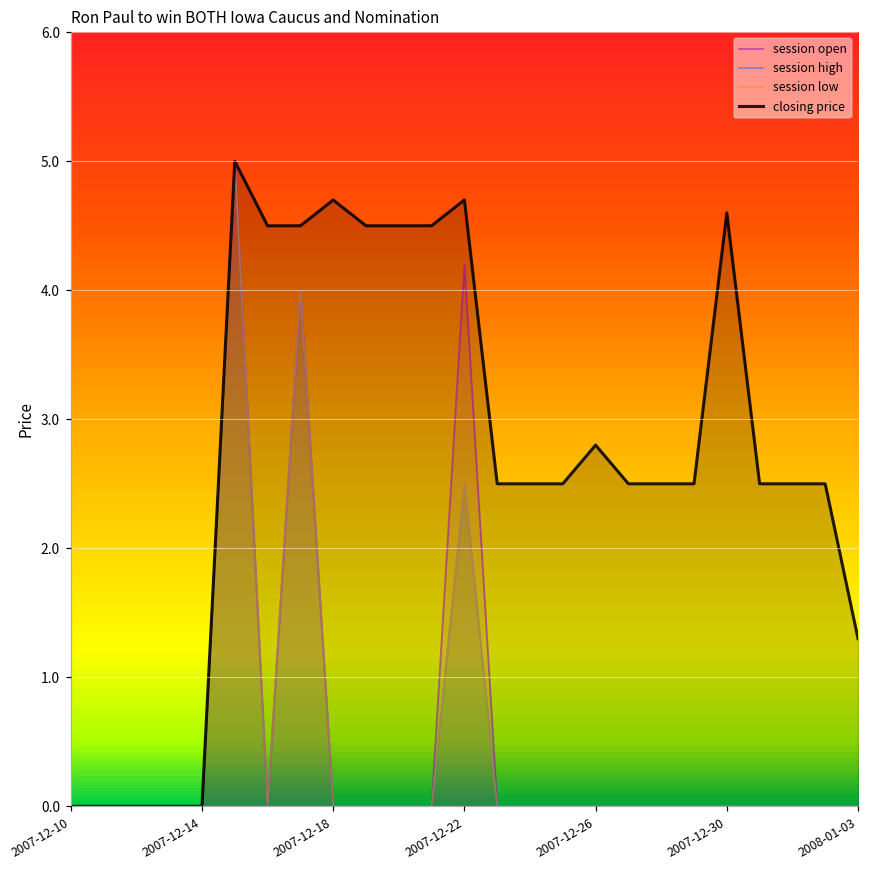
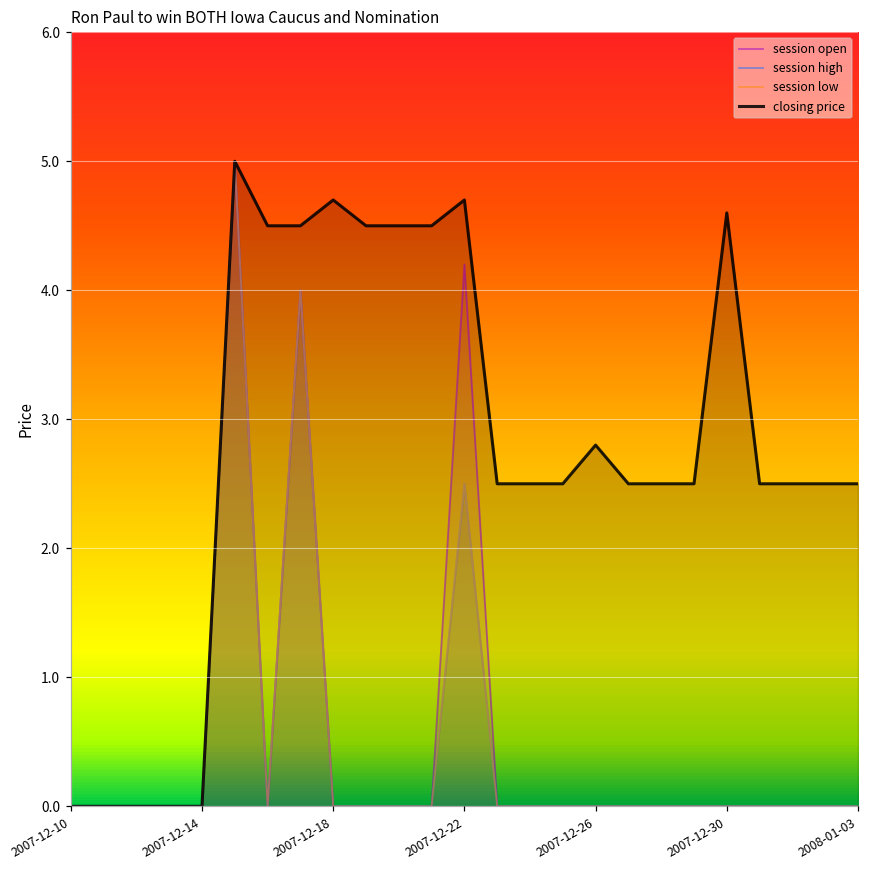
closing price, 2008-01-03: 1.3 -> 2.5
